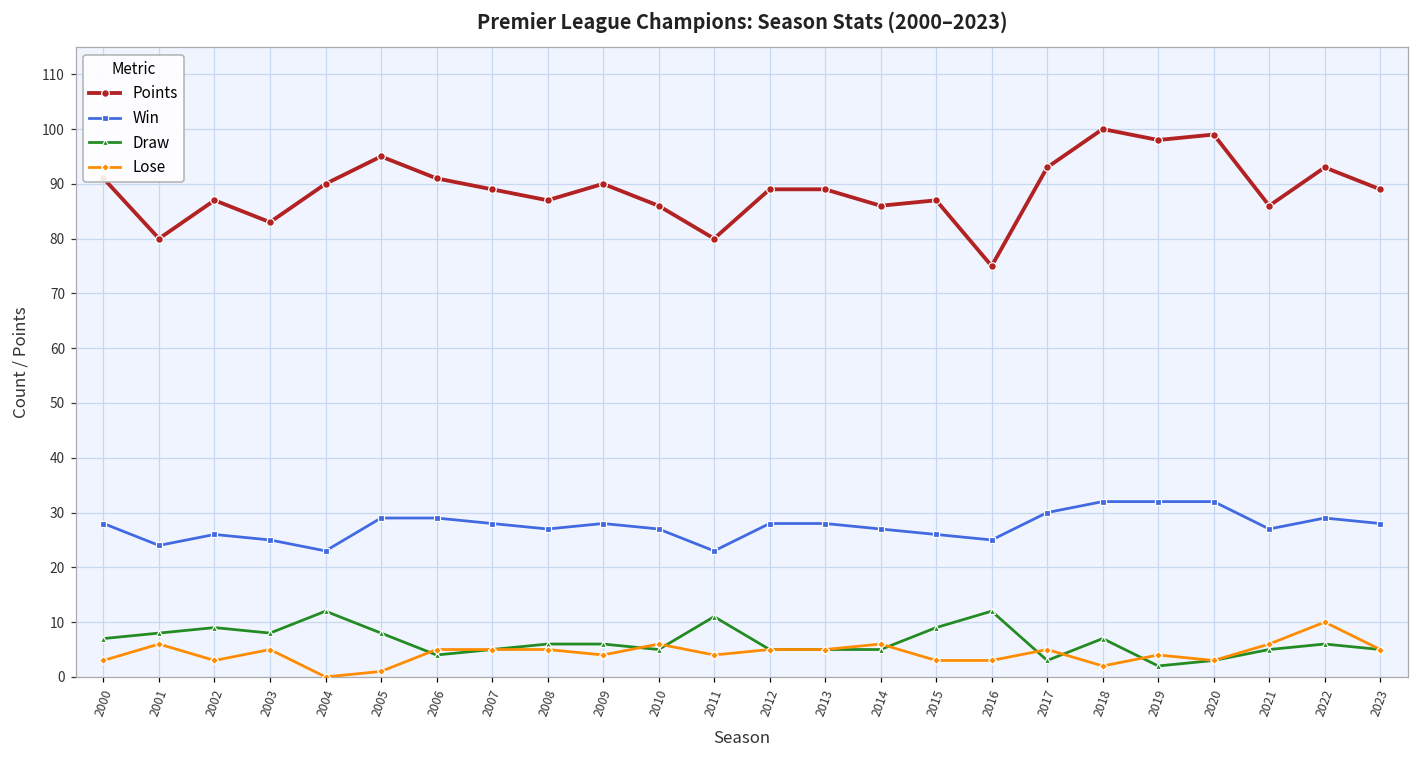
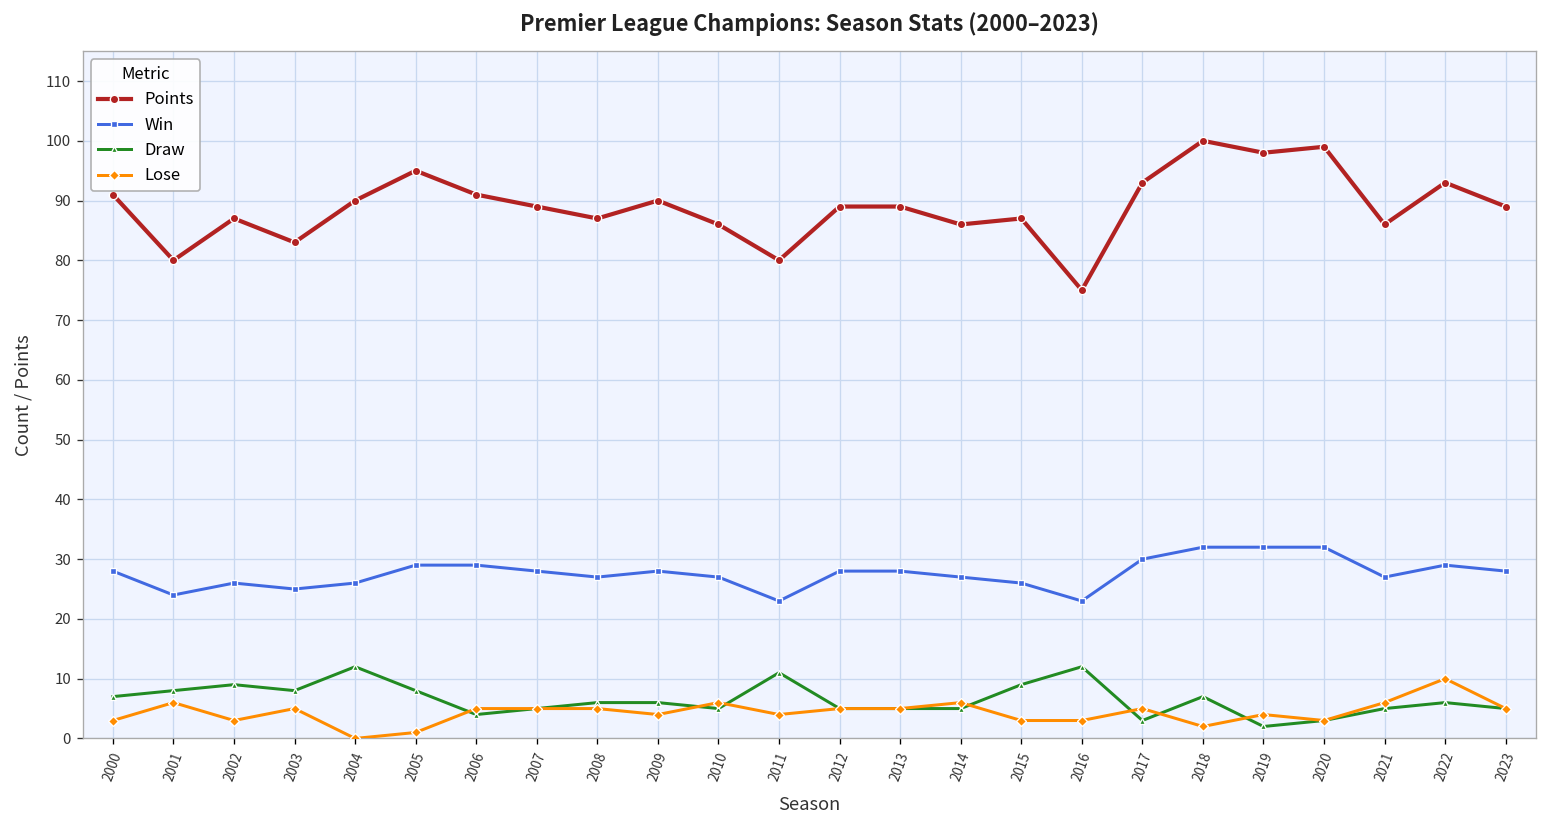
Win, 2004: 23 -> 26
Win, 2016: 25 -> 23
